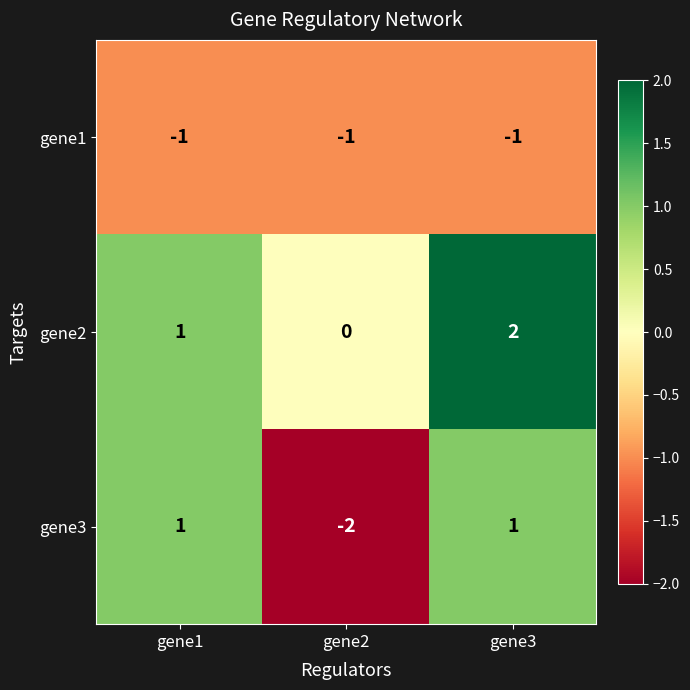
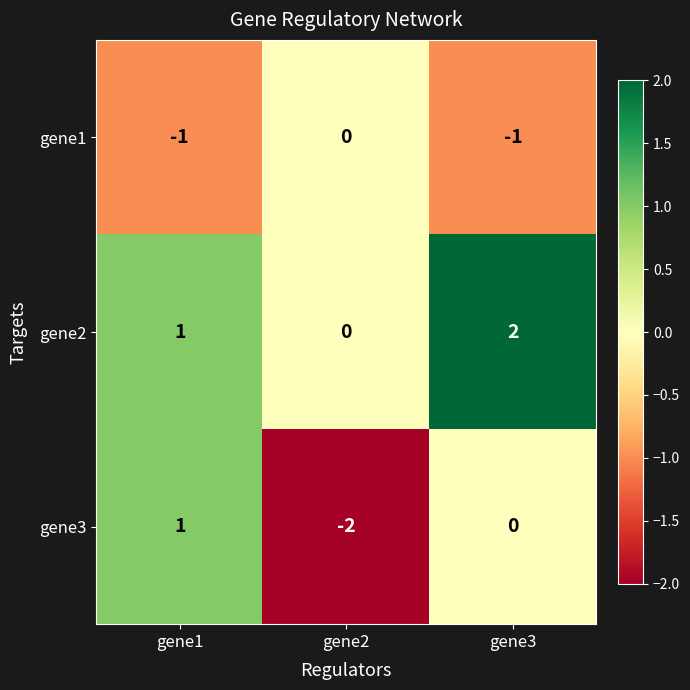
gene1, gene2: -1 -> 0
gene3, gene3: 1 -> 0
